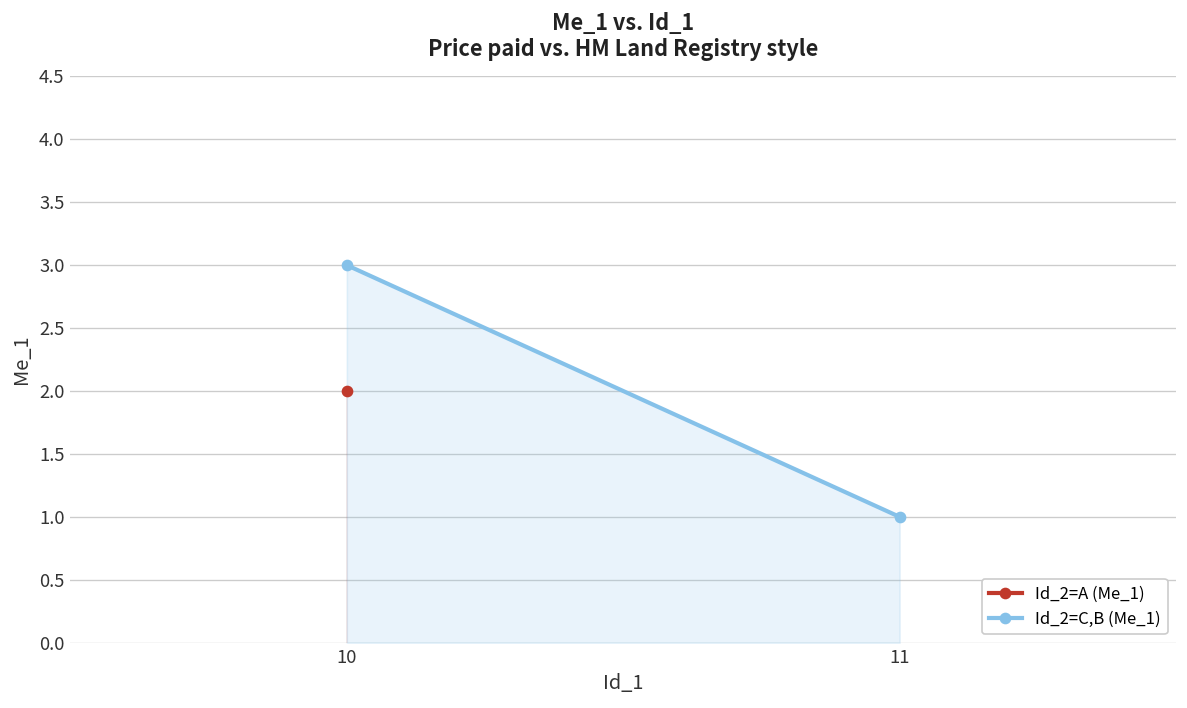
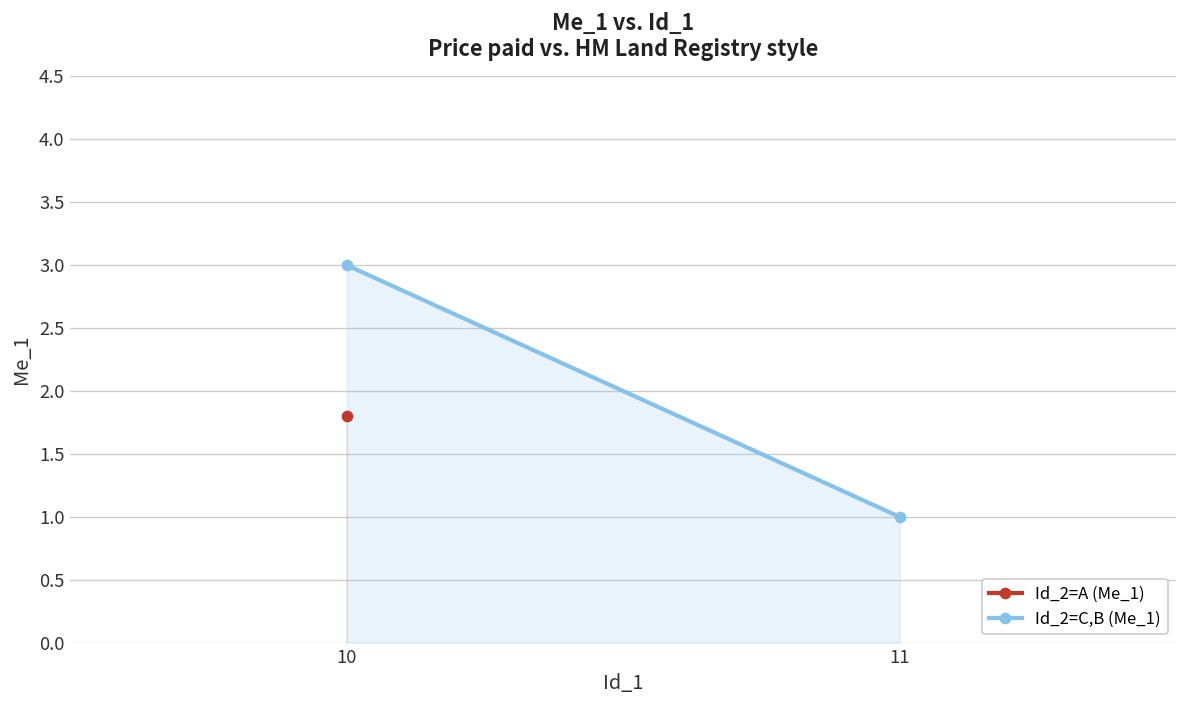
Id_2=A (Me_1), 10: 2.0 -> 1.8
